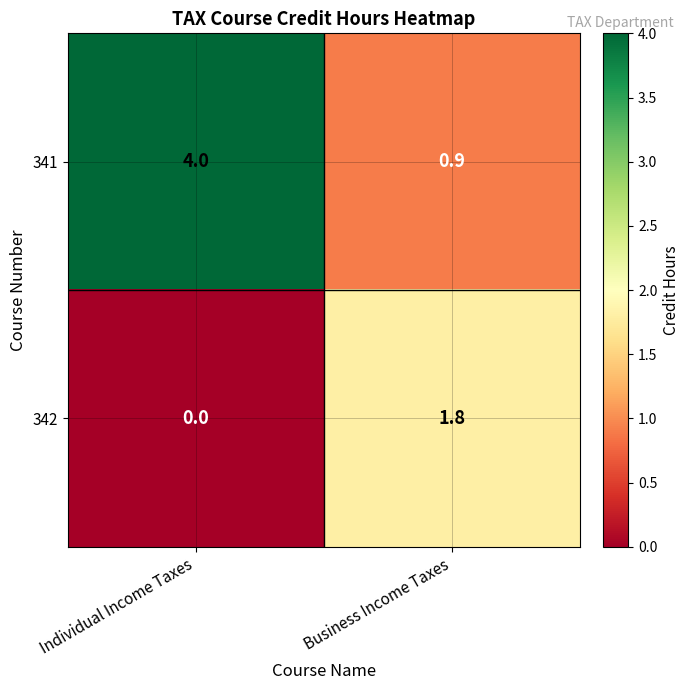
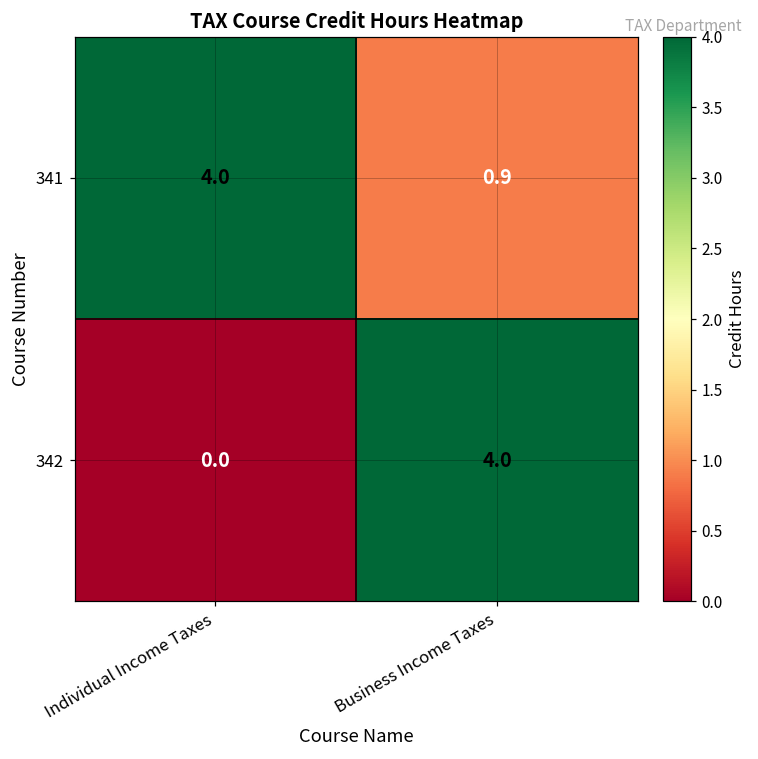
342, Business Income Taxes: 1.8 -> 4.0
